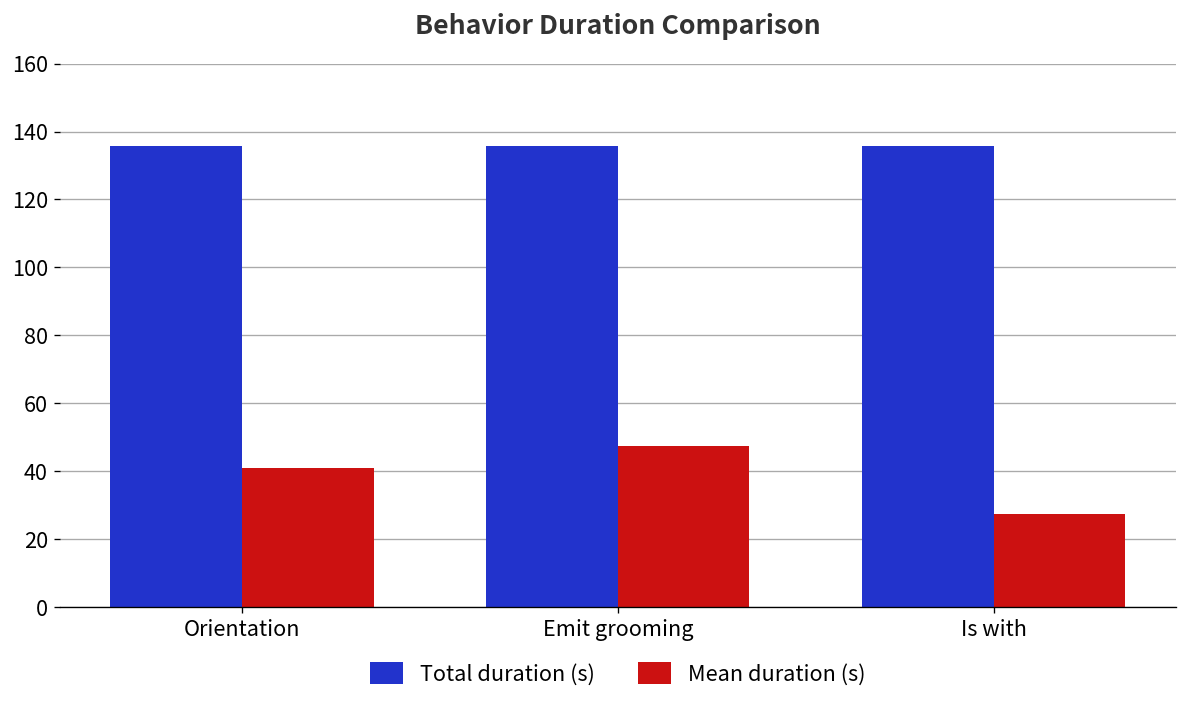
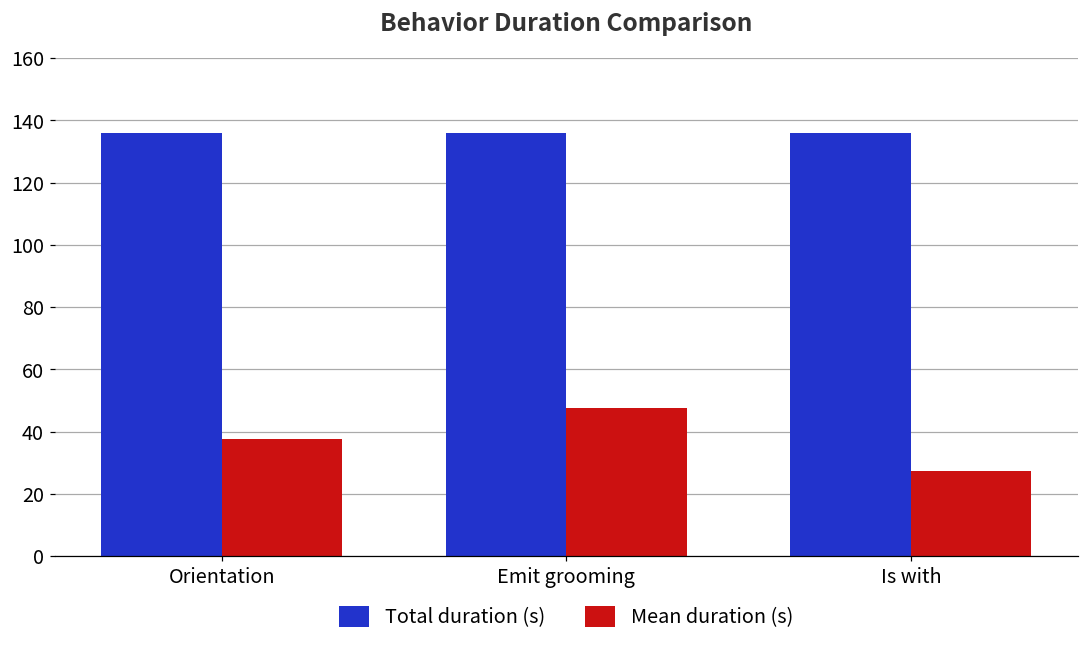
Mean duration (s), Orientation: 41 -> 38
